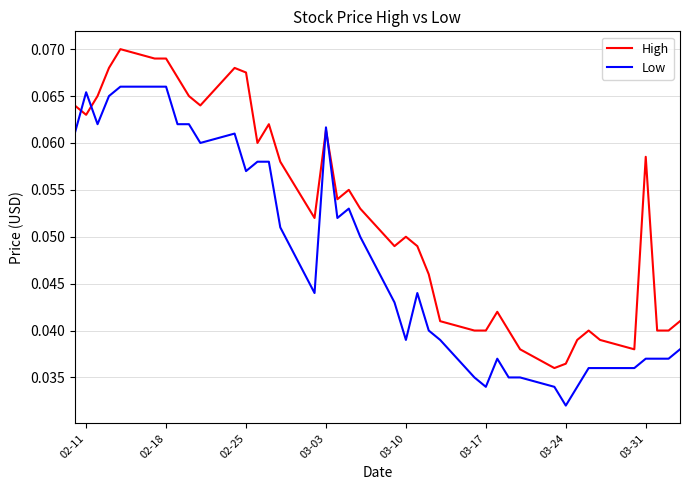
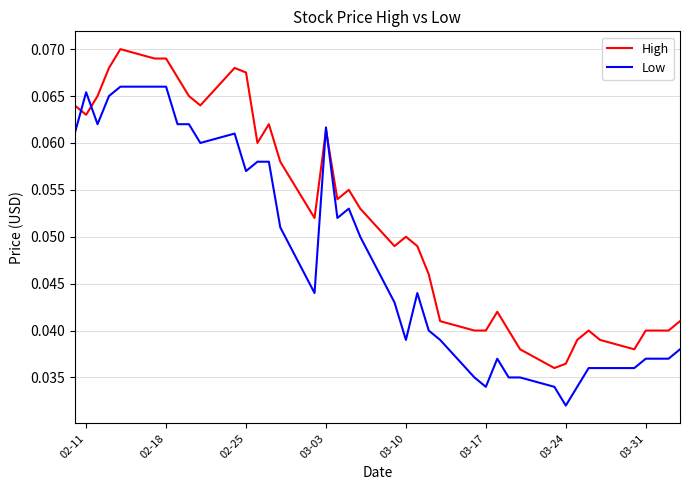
High, 03-31: 0.059 -> 0.040
